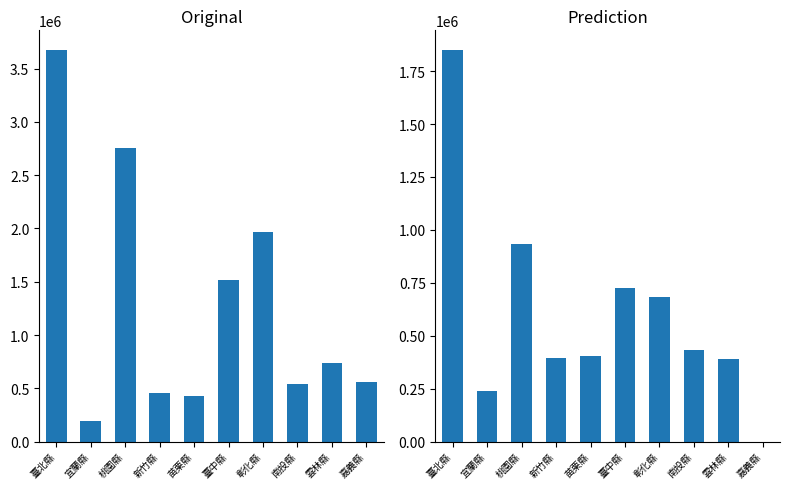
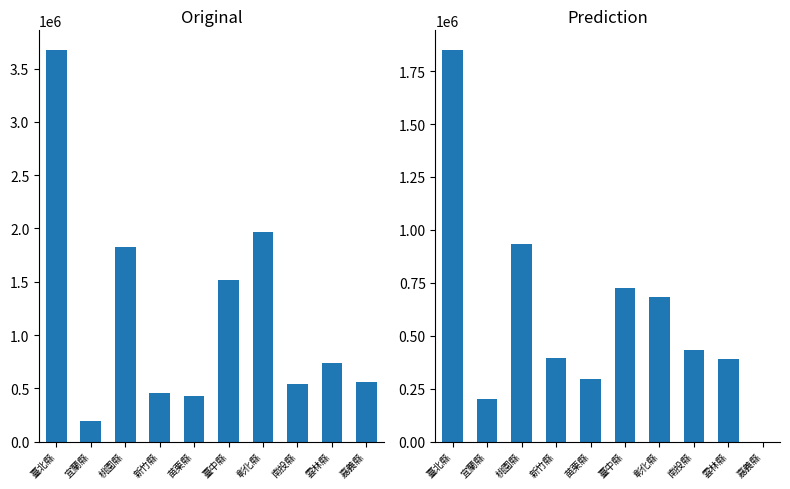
Original, 桃園縣: 2760000 -> 1820000
Prediction, 宜蘭縣: 240000 -> 200000
Prediction, 苗栗縣: 400000 -> 290000
